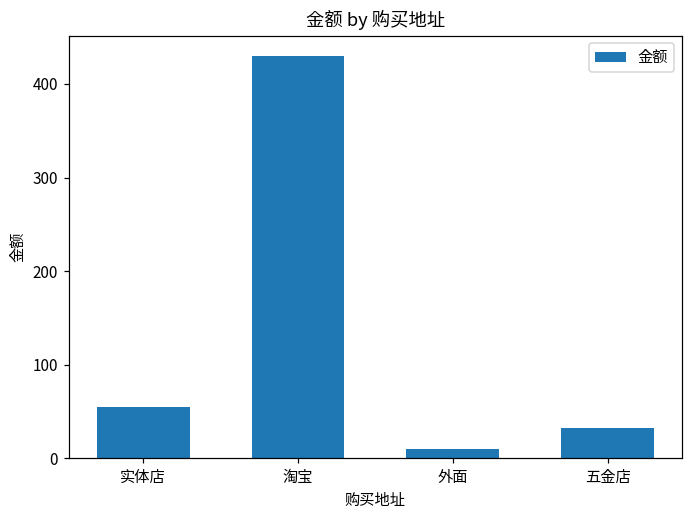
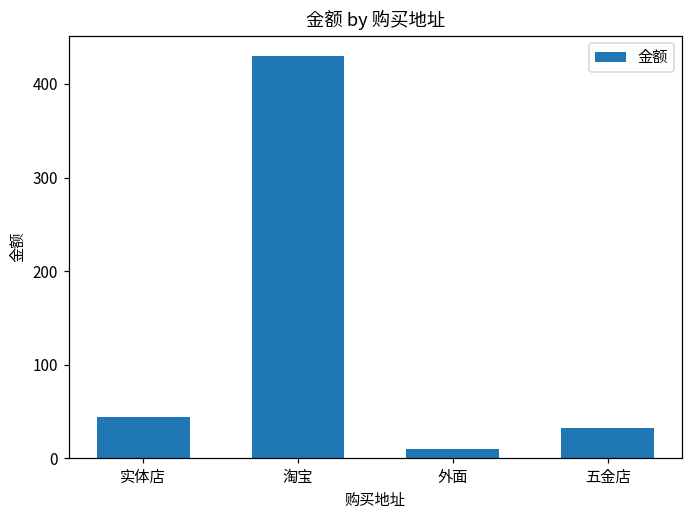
实体店: 60 -> 40
